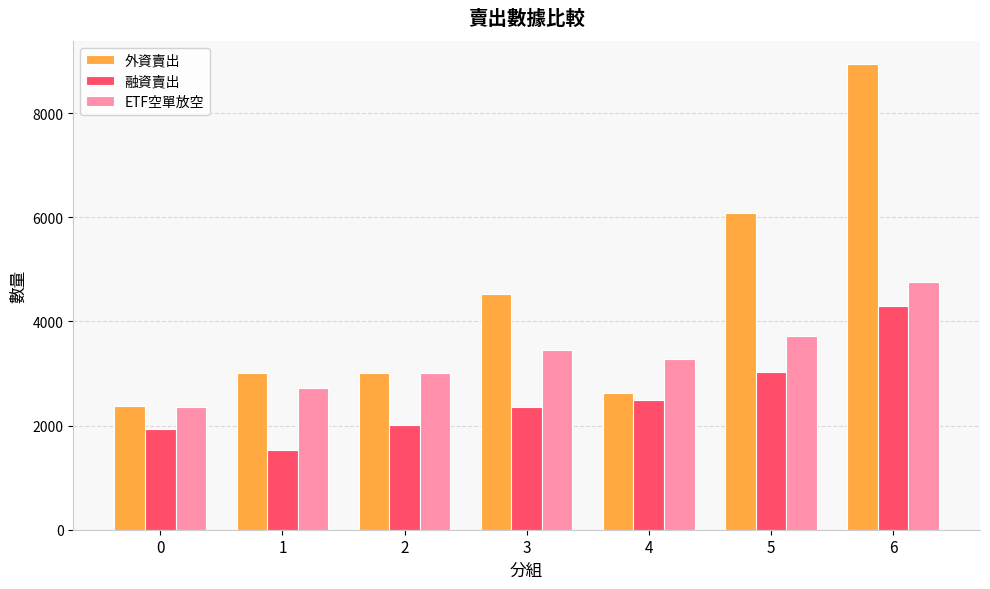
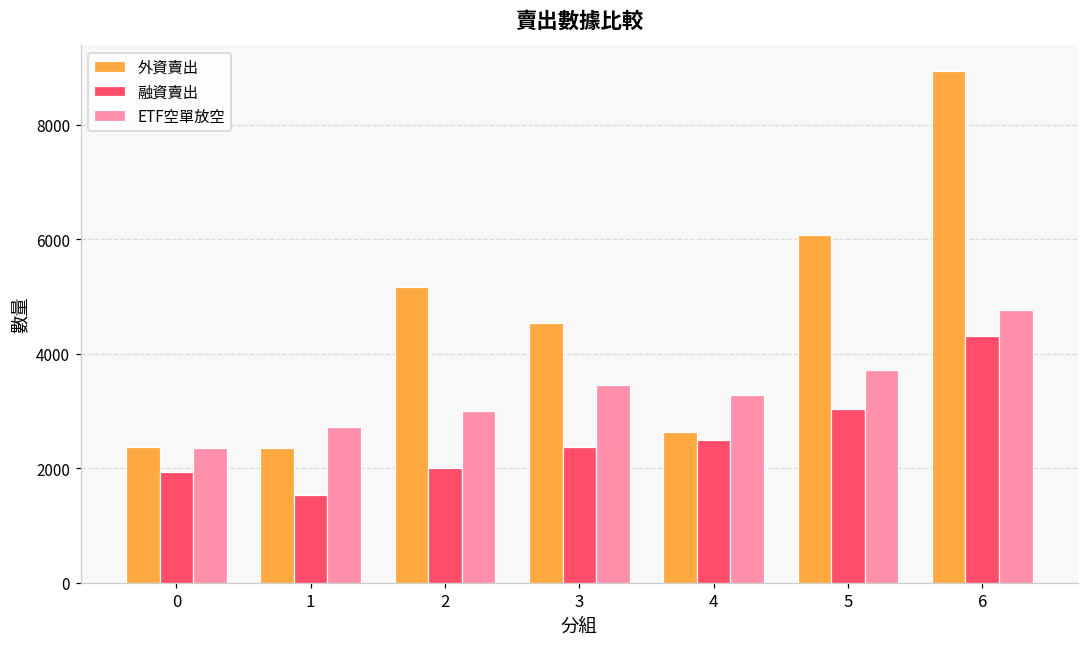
外資賣出, 1: 3000 -> 2300
外資賣出, 2: 3000 -> 5200
